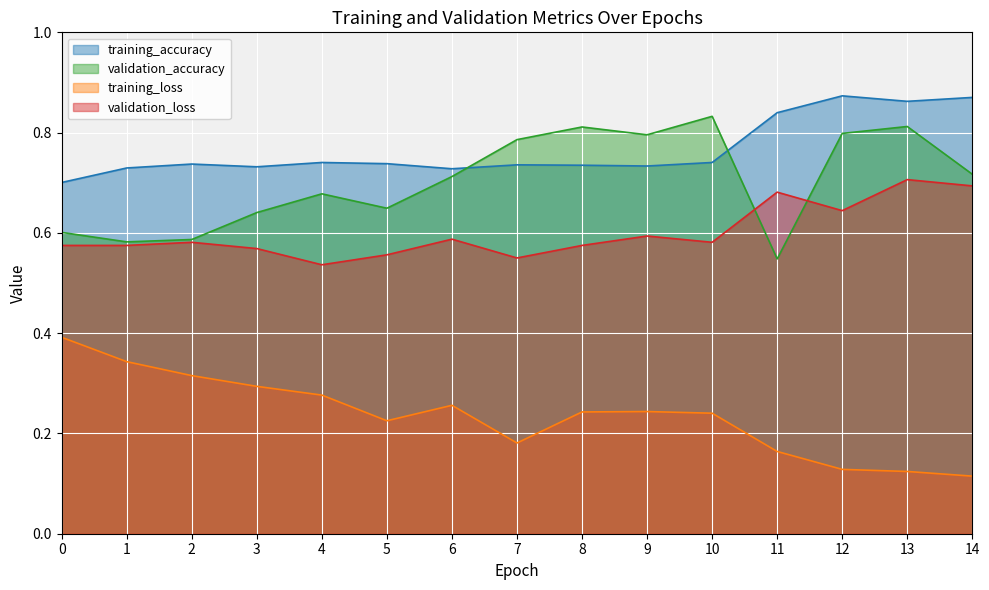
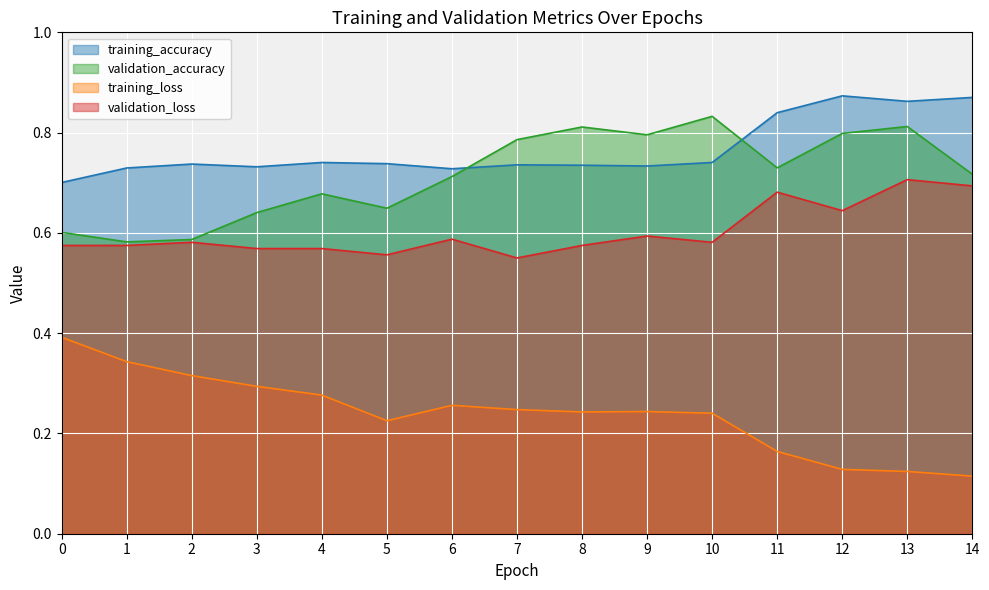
validation_loss, 4: 0.54 -> 0.57
training_loss, 7: 0.18 -> 0.25
validation_accuracy, 11: 0.55 -> 0.73
